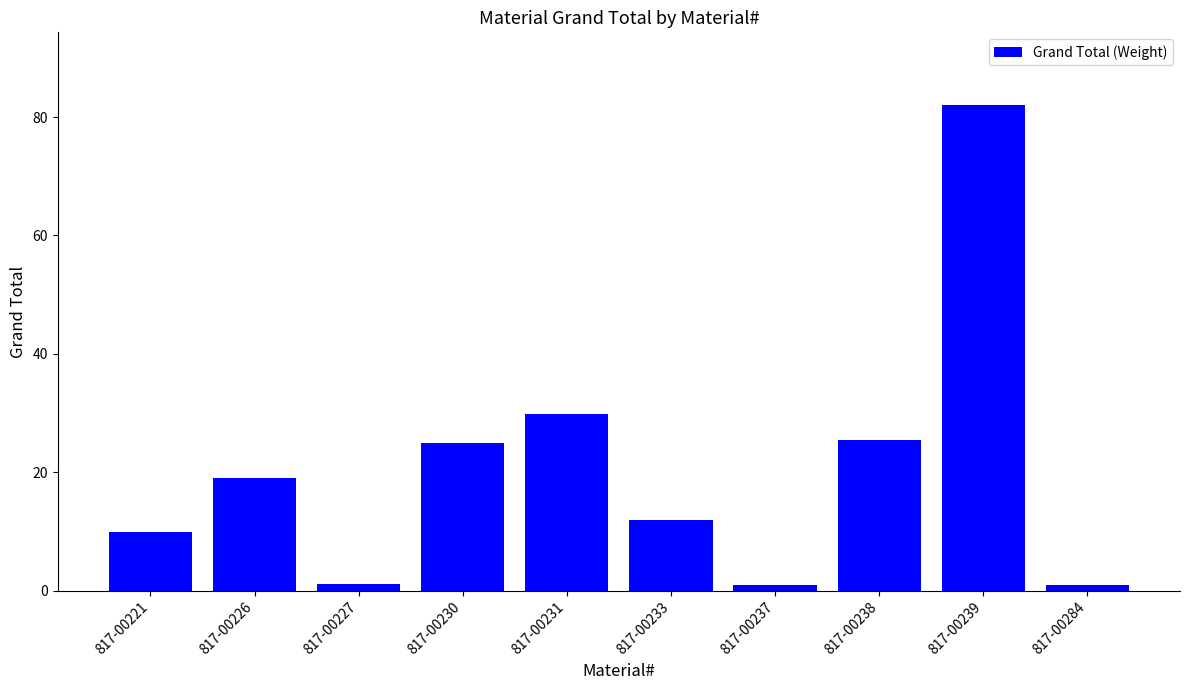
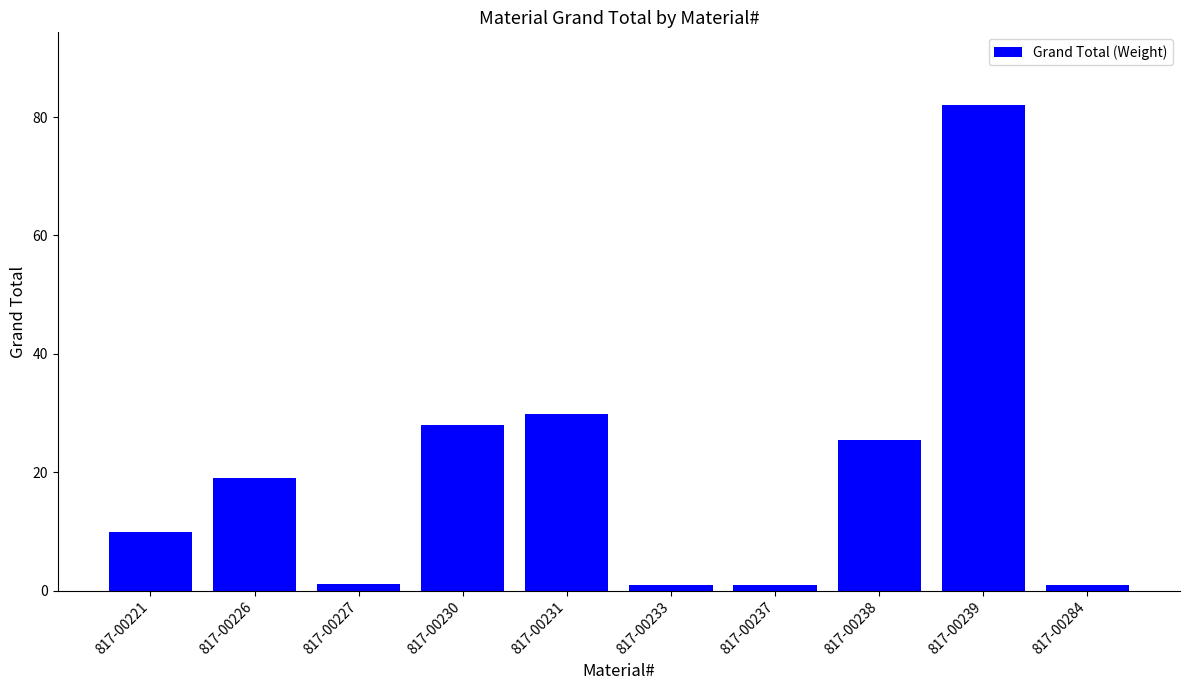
817-00230: 25 -> 28
817-00233: 12 -> 1
